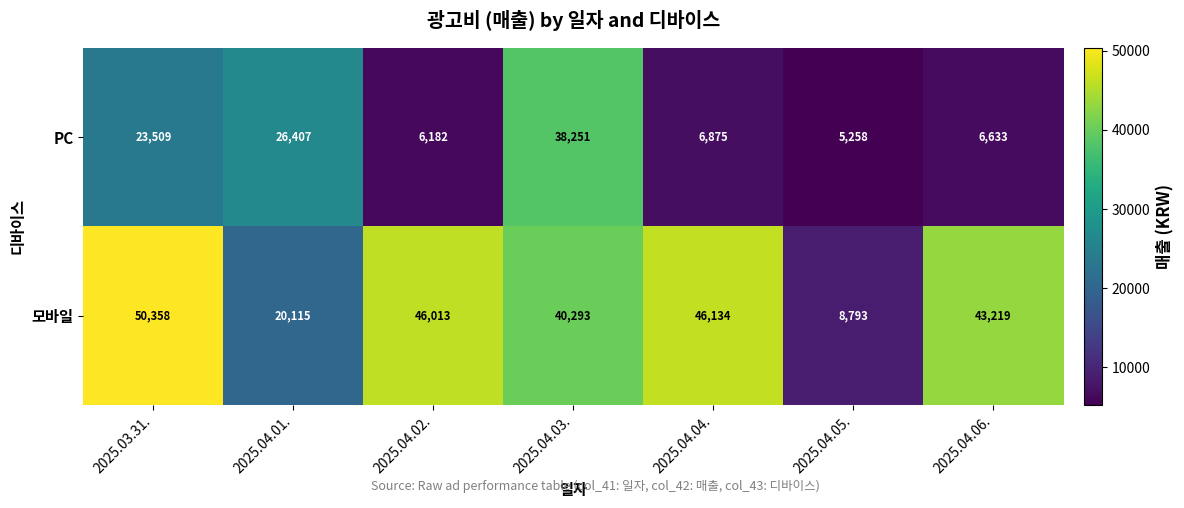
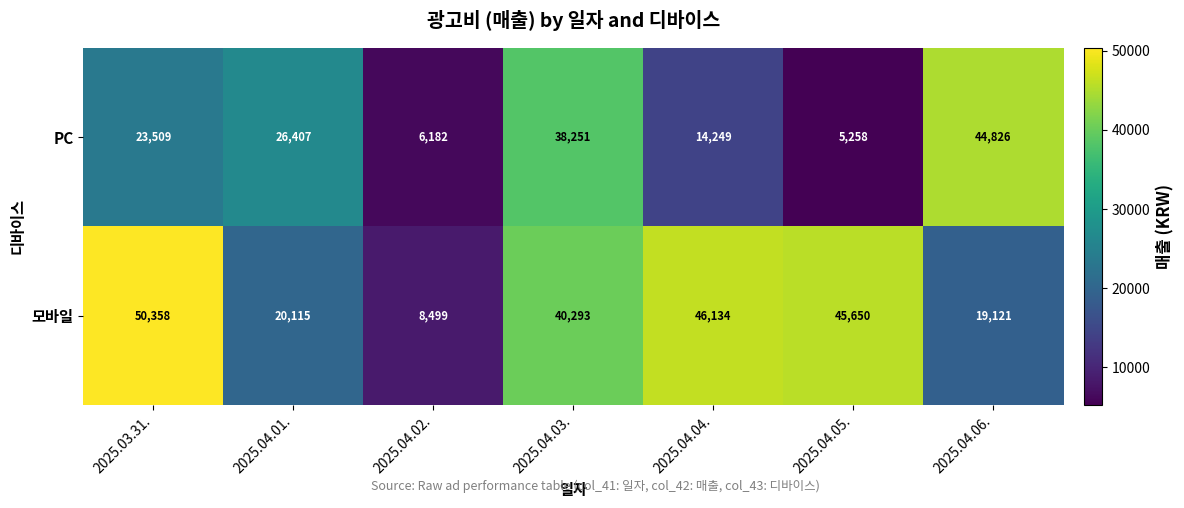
PC, 2025.04.04.: 6,875 -> 14,249
PC, 2025.04.06.: 6,633 -> 44,826
모바일, 2025.04.02.: 46,013 -> 8,499
모바일, 2025.04.05.: 8,793 -> 45,650
모바일, 2025.04.06.: 43,219 -> 19,121
